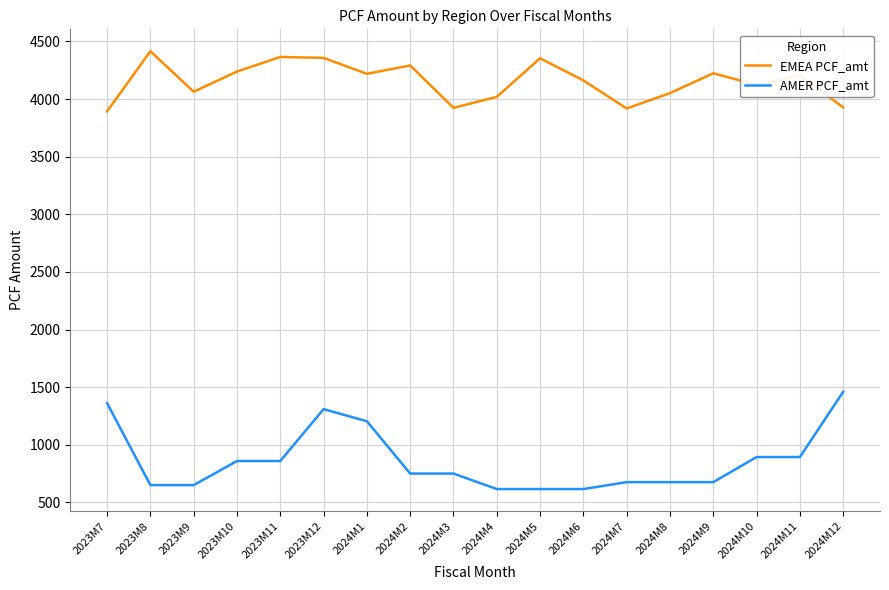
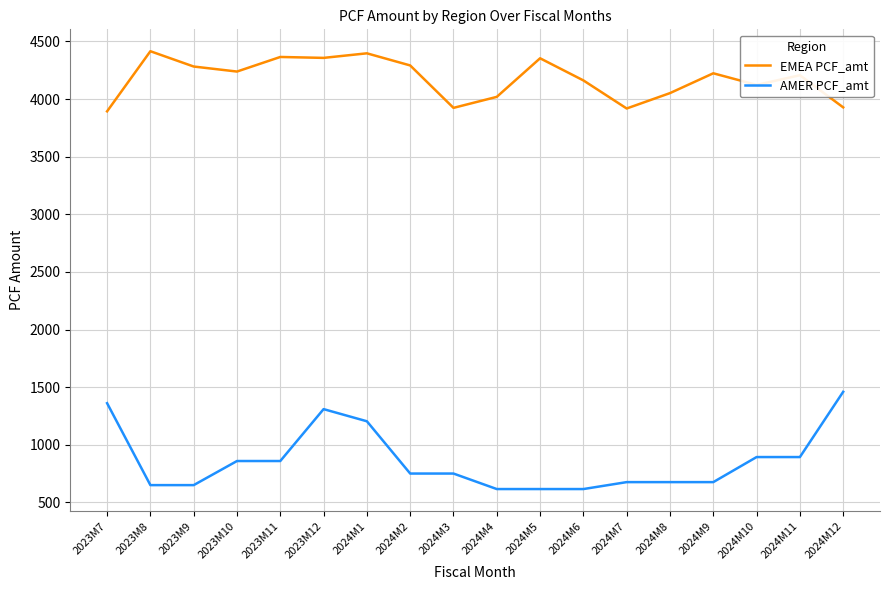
EMEA PCF_amt, 2023M9: 4060 -> 4280
EMEA PCF_amt, 2024M1: 4220 -> 4400
